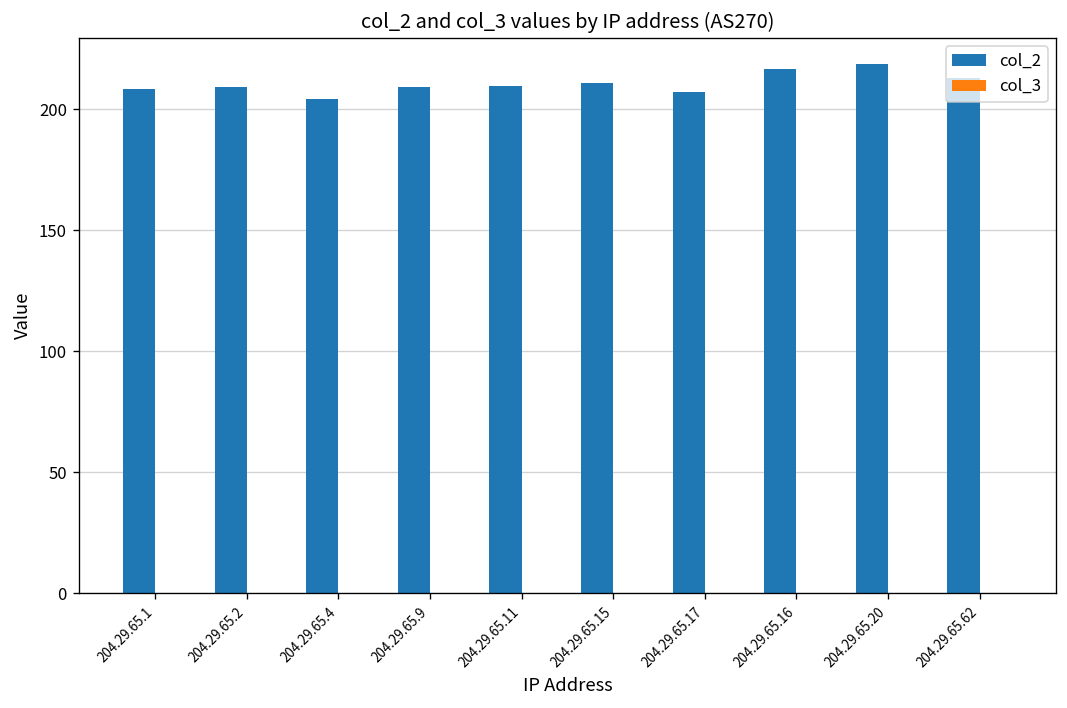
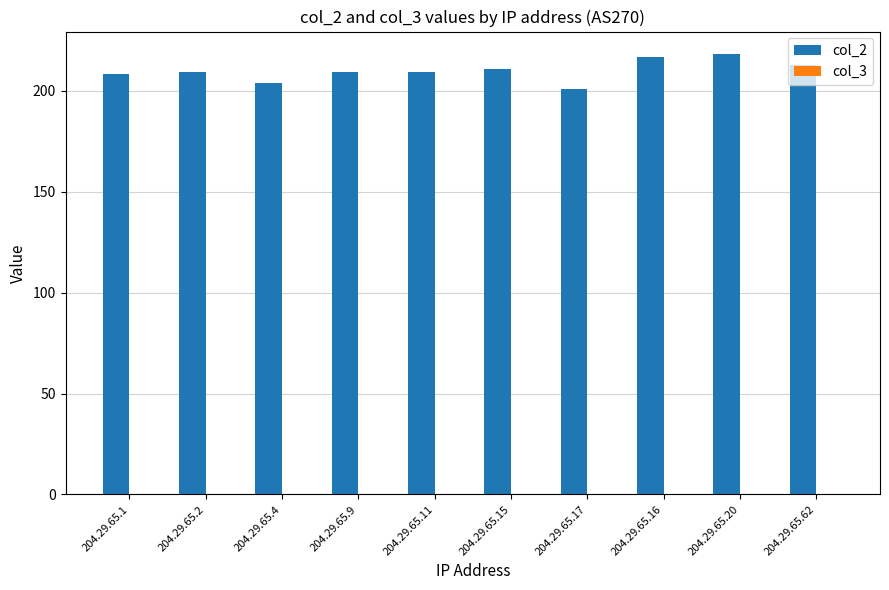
col_2, 204.29.65.17: 207 -> 201
